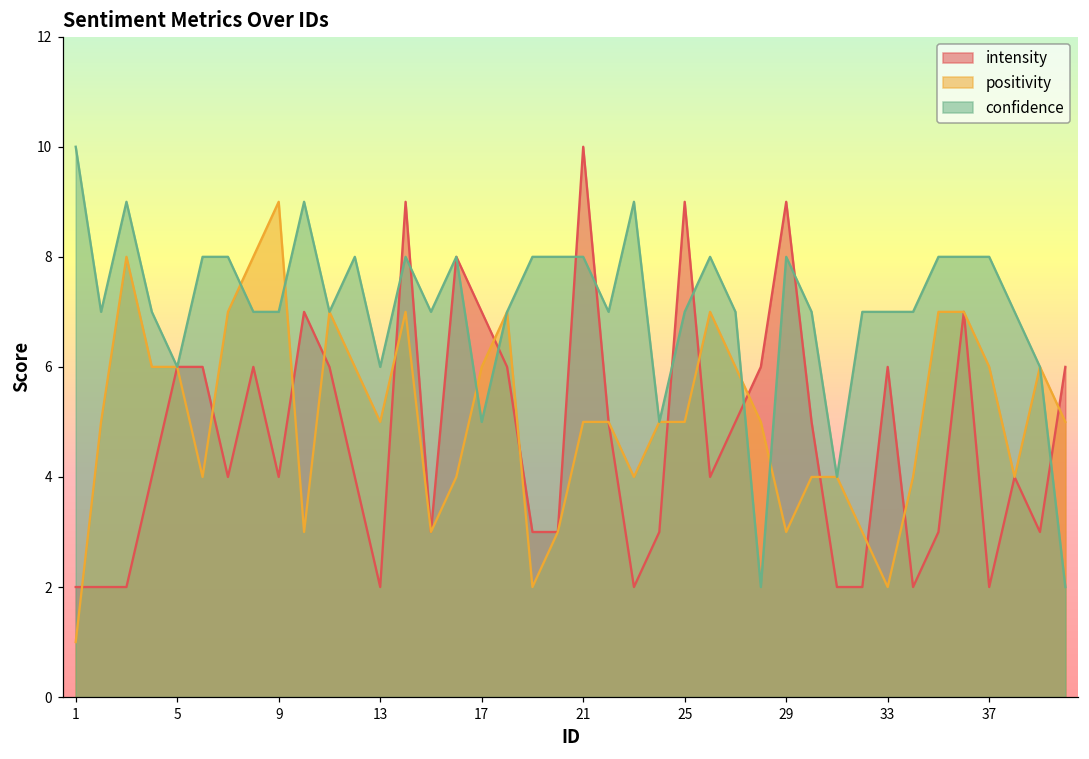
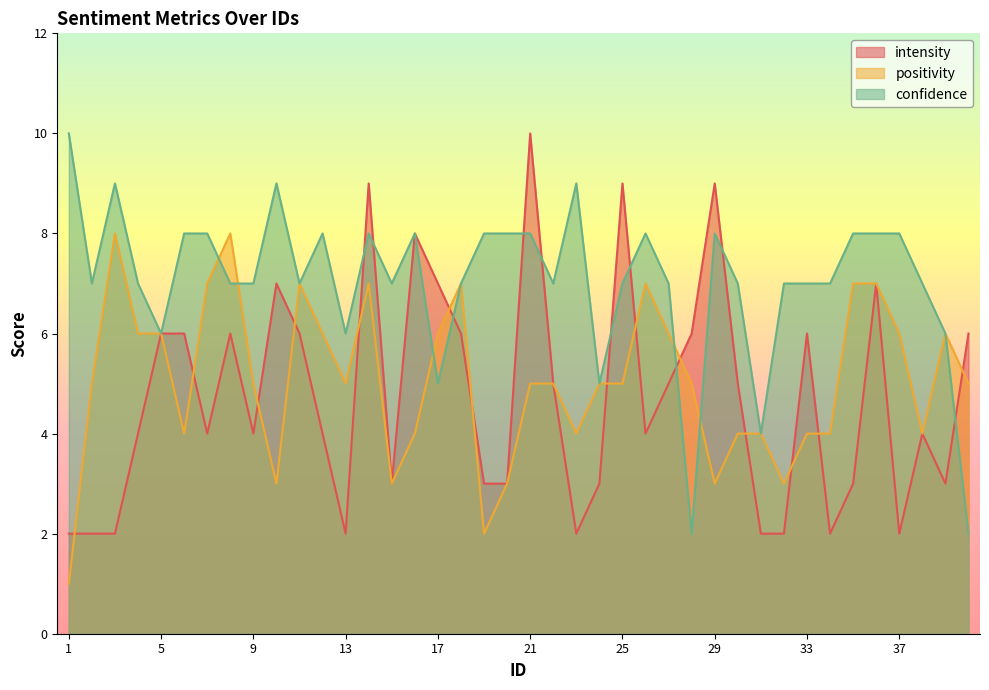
positivity, 9: 9 -> 5
positivity, 33: 2 -> 4
